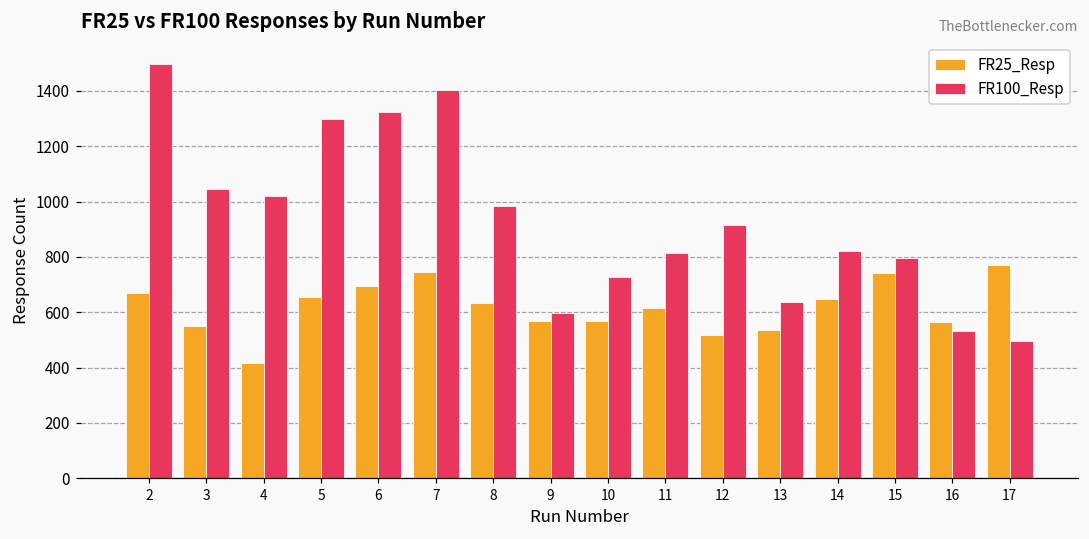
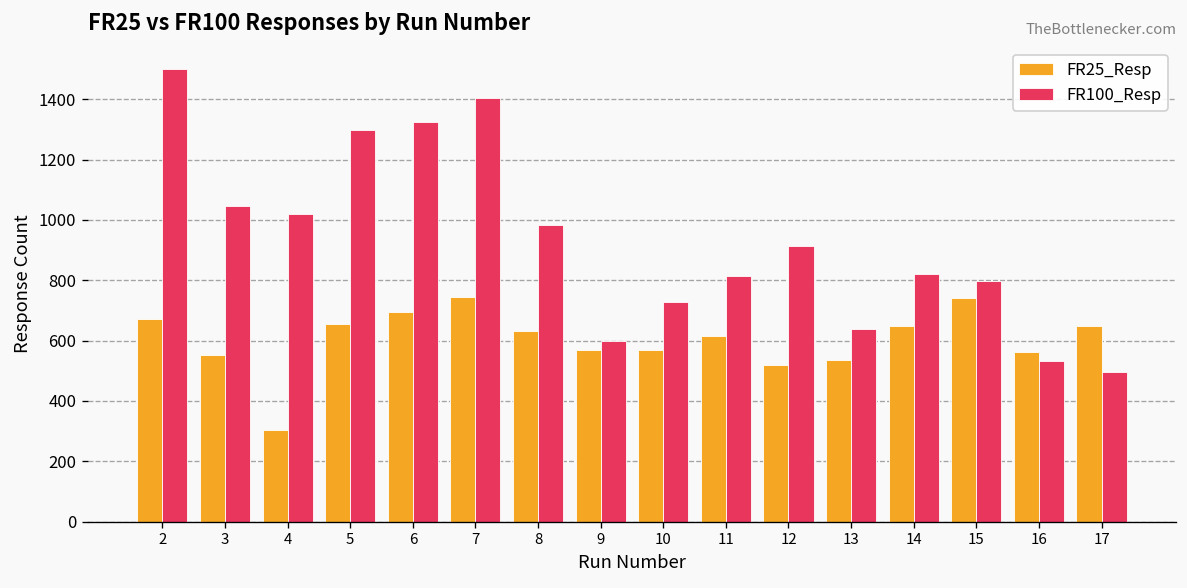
FR25_Resp, 4: 420 -> 300
FR25_Resp, 17: 770 -> 650
